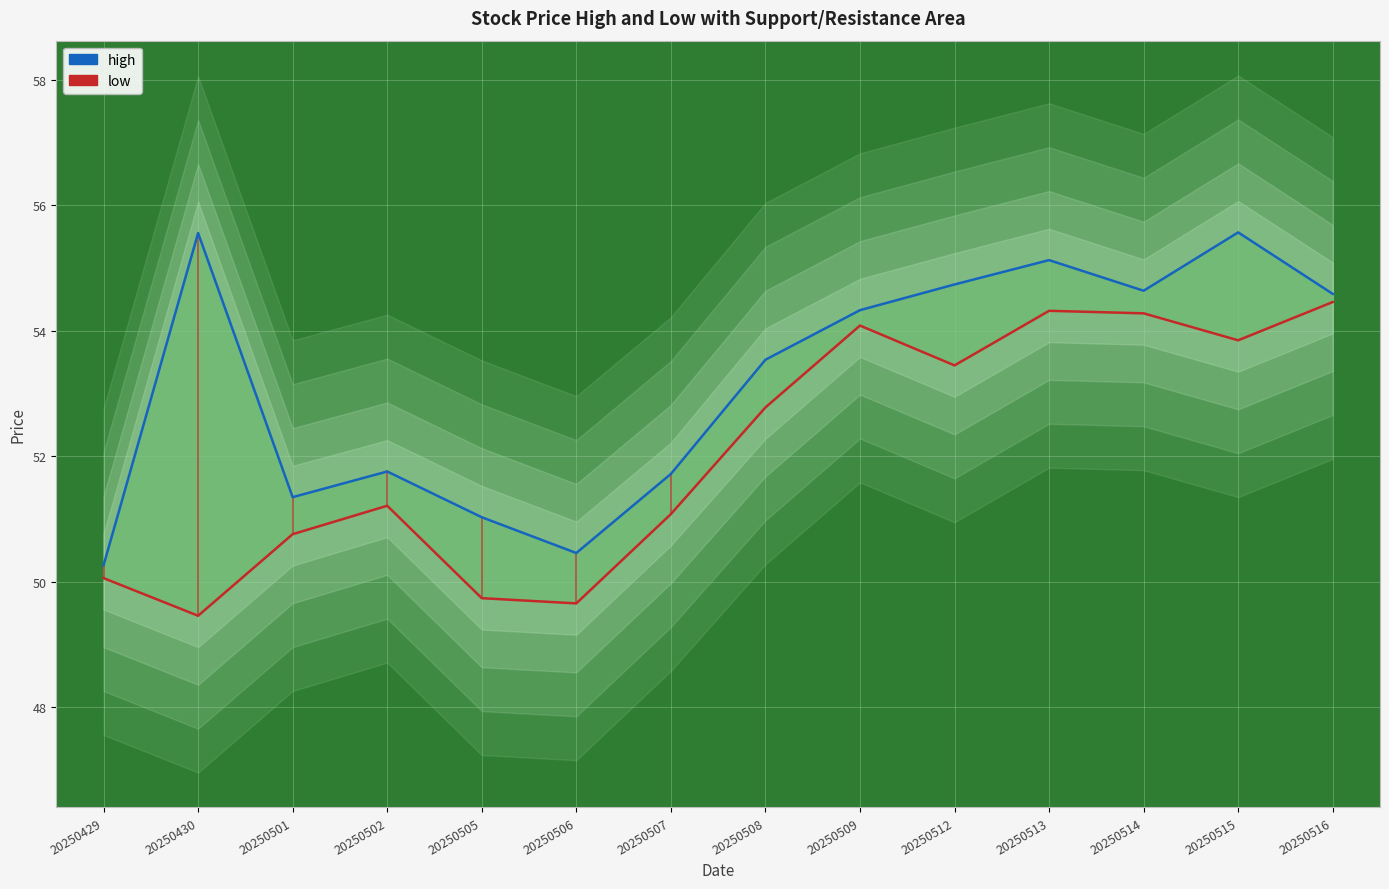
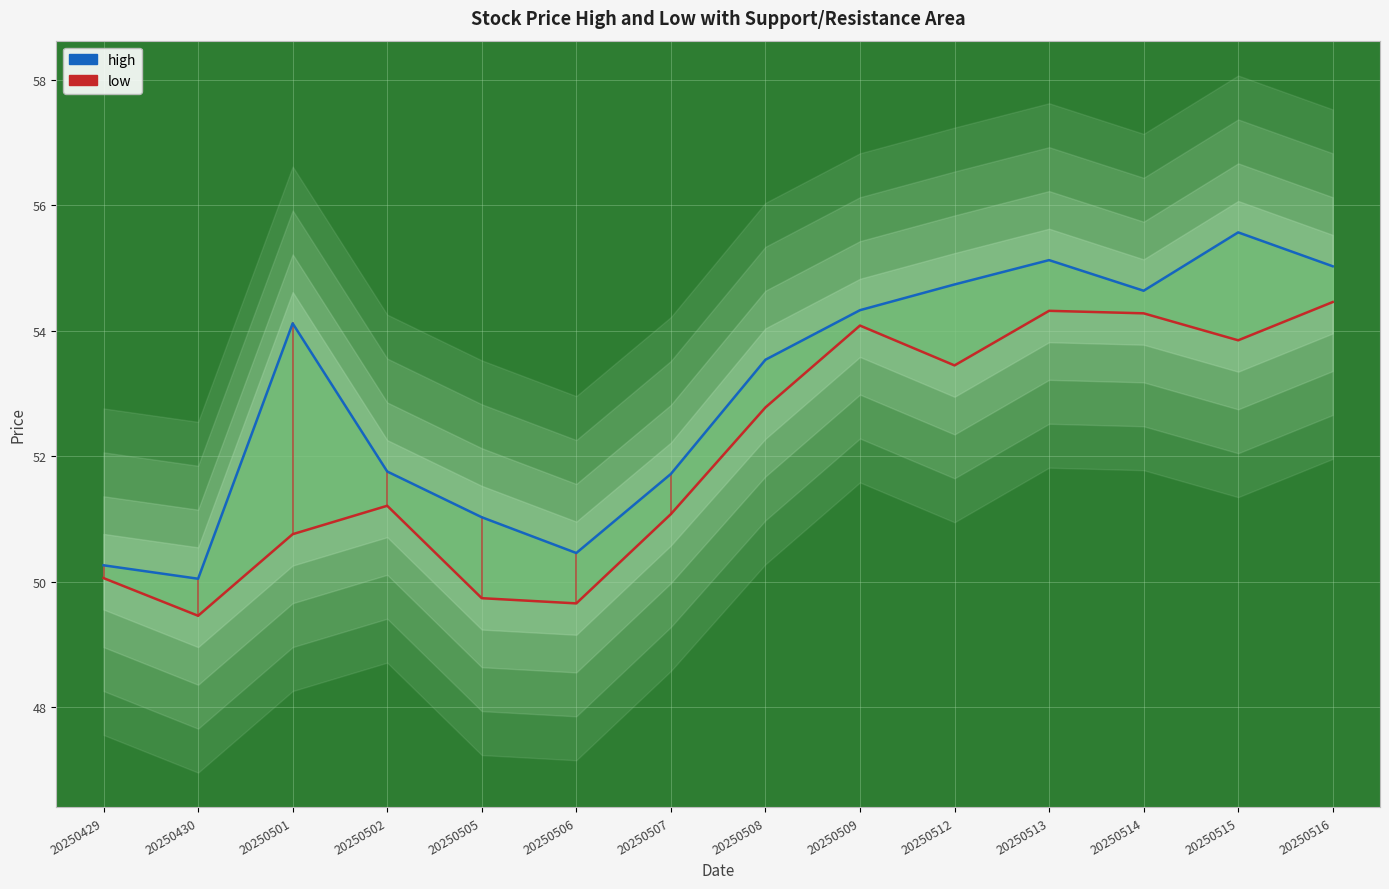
high, 20250430: 55.6 -> 50.1
high, 20250501: 51.4 -> 54.1
high, 20250516: 54.6 -> 55.0
